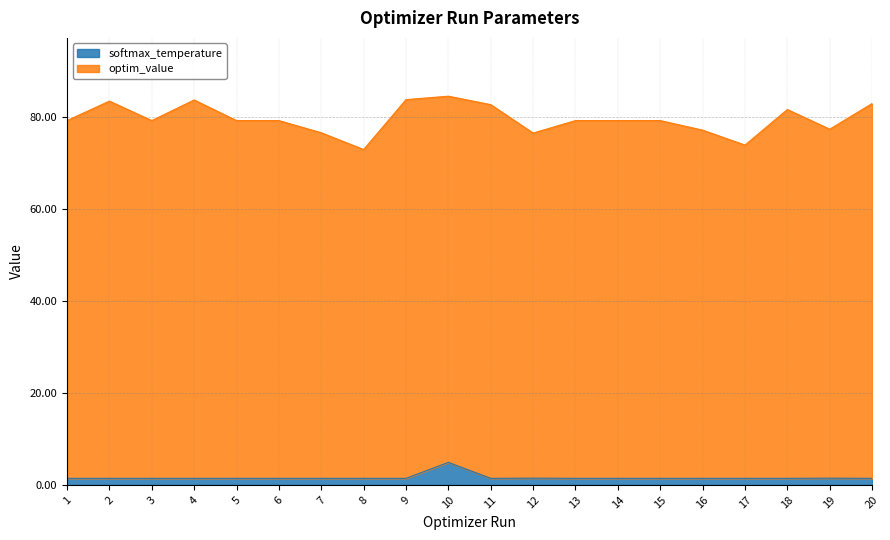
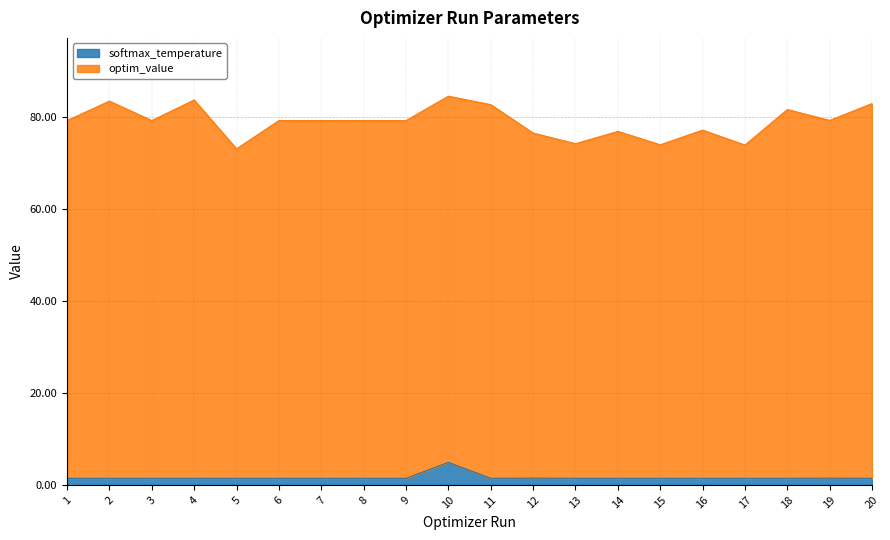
optim_value, 5: 78 -> 72
optim_value, 7: 75 -> 78
optim_value, 8: 72 -> 78
optim_value, 9: 82 -> 78
optim_value, 13: 78 -> 73
optim_value, 14: 78 -> 75
optim_value, 15: 78 -> 73
optim_value, 19: 76 -> 78
